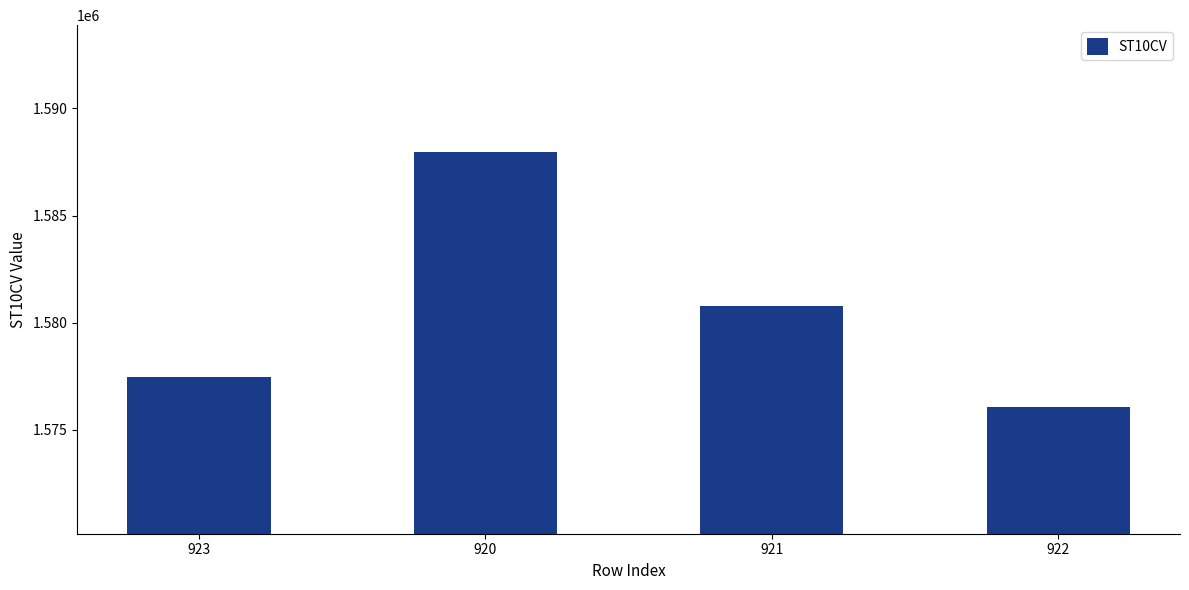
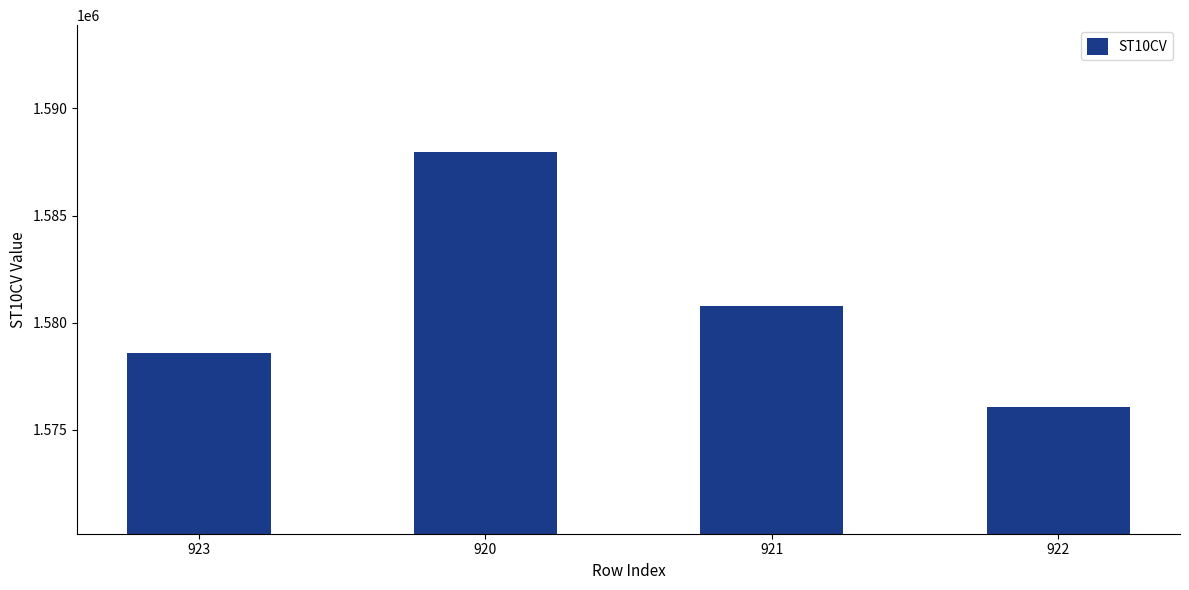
923: 1577500 -> 1578600
